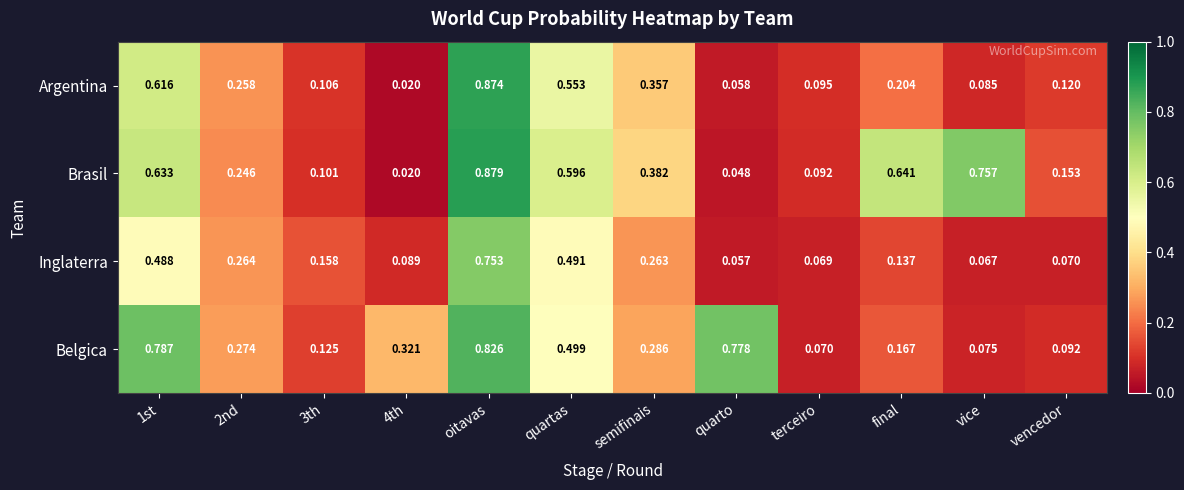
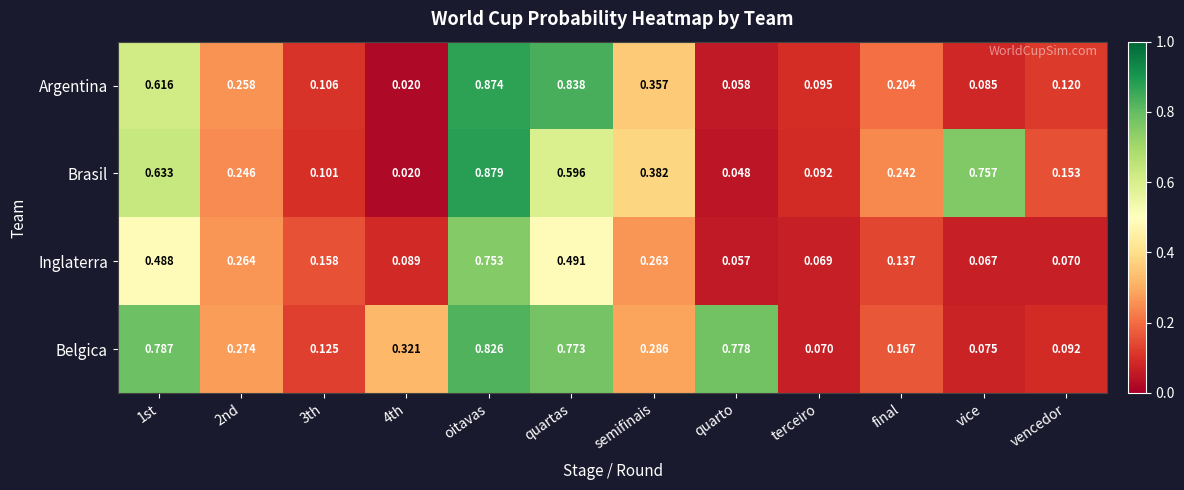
Argentina, quartas: 0.553 -> 0.838
Brasil, final: 0.641 -> 0.242
Belgica, quartas: 0.499 -> 0.773
